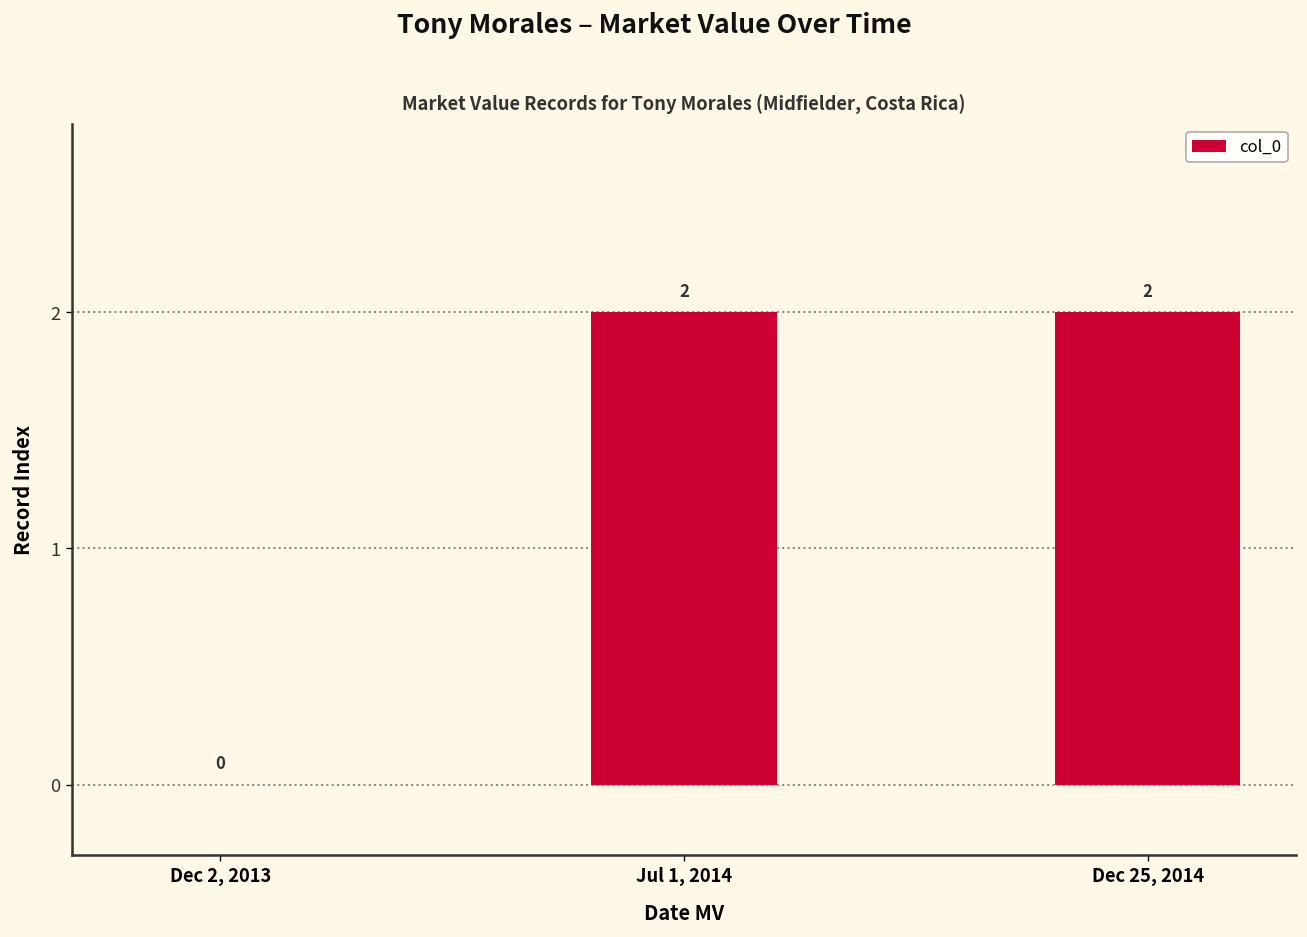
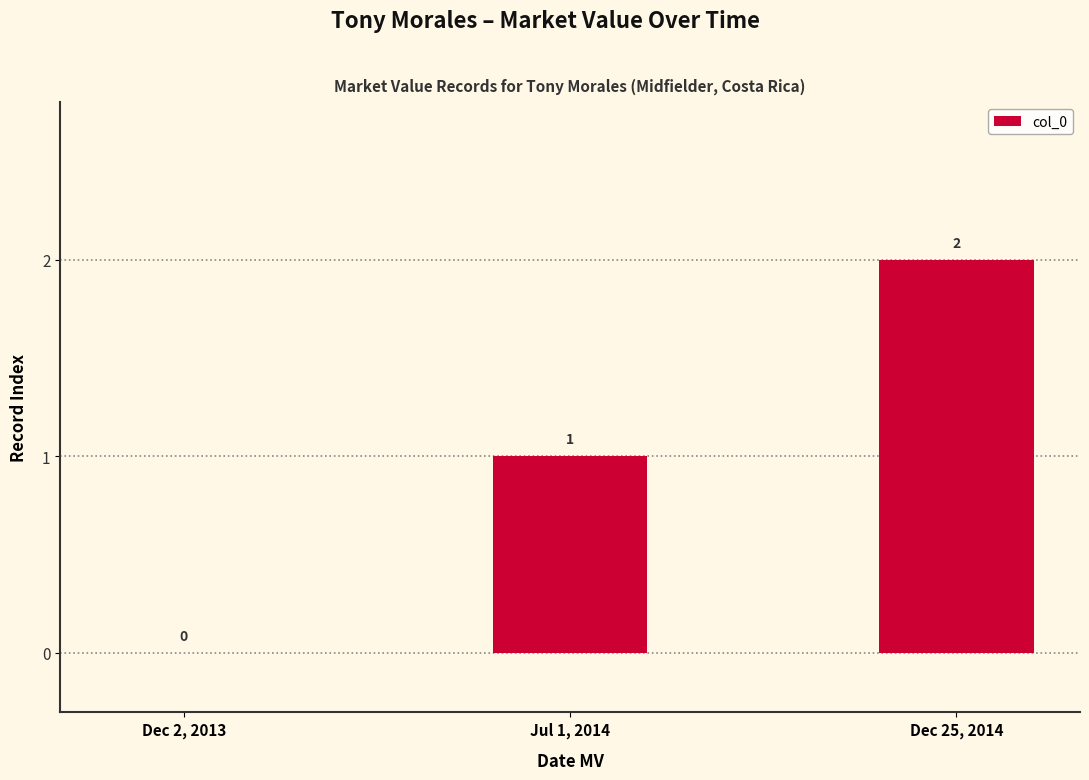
Jul 1, 2014: 2 -> 1
